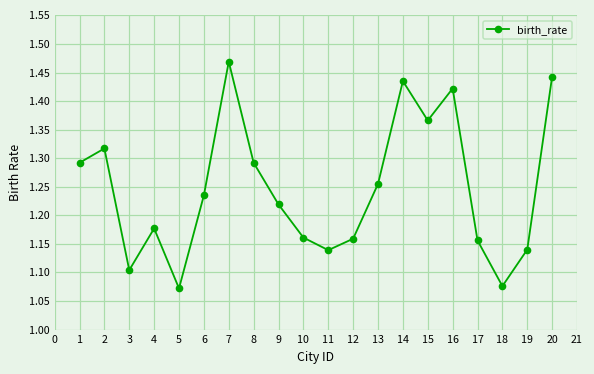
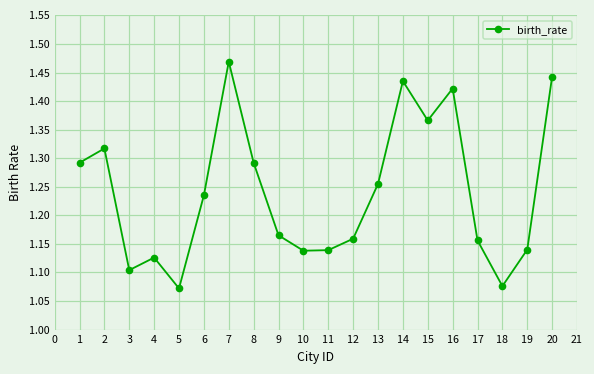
4: 1.18 -> 1.13
9: 1.22 -> 1.17
10: 1.16 -> 1.14
